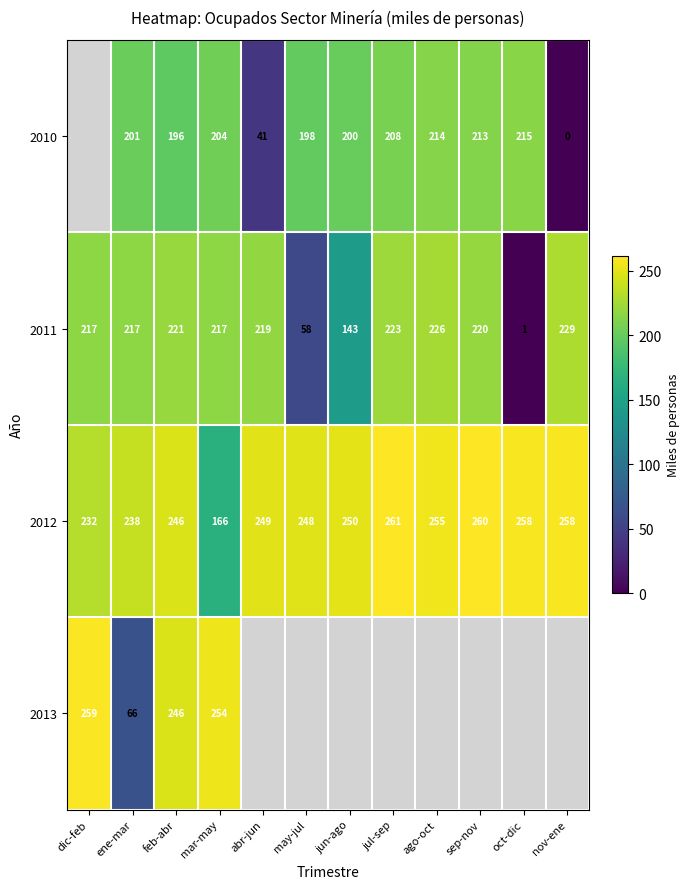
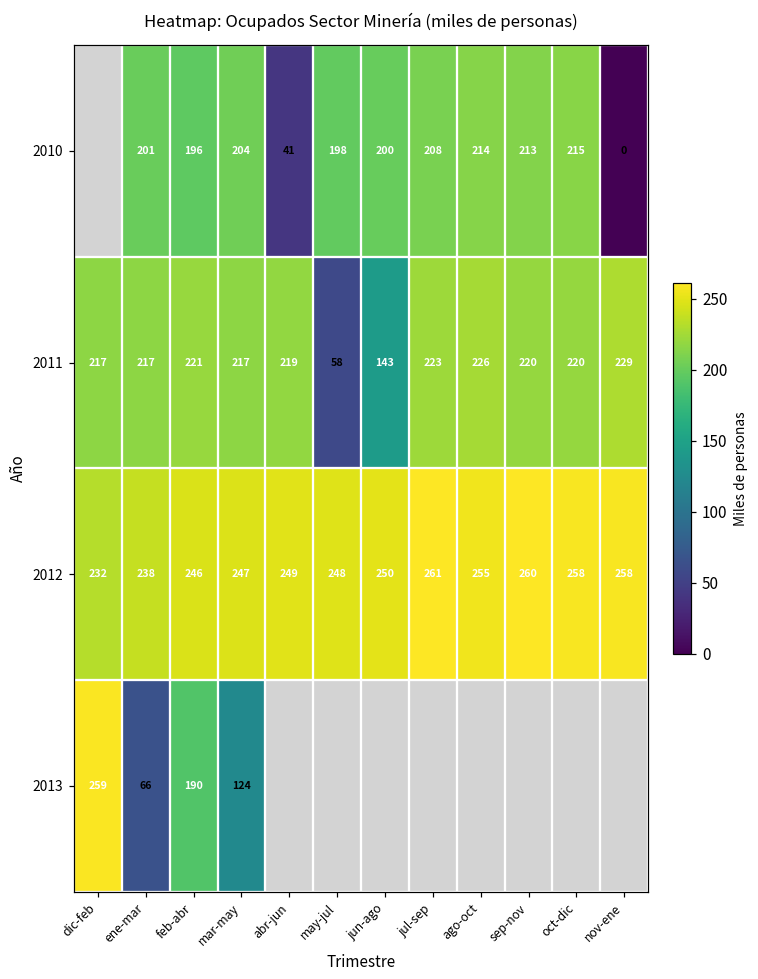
2011, oct-dic: 1 -> 220
2012, mar-may: 166 -> 247
2013, feb-abr: 246 -> 190
2013, mar-may: 254 -> 124
